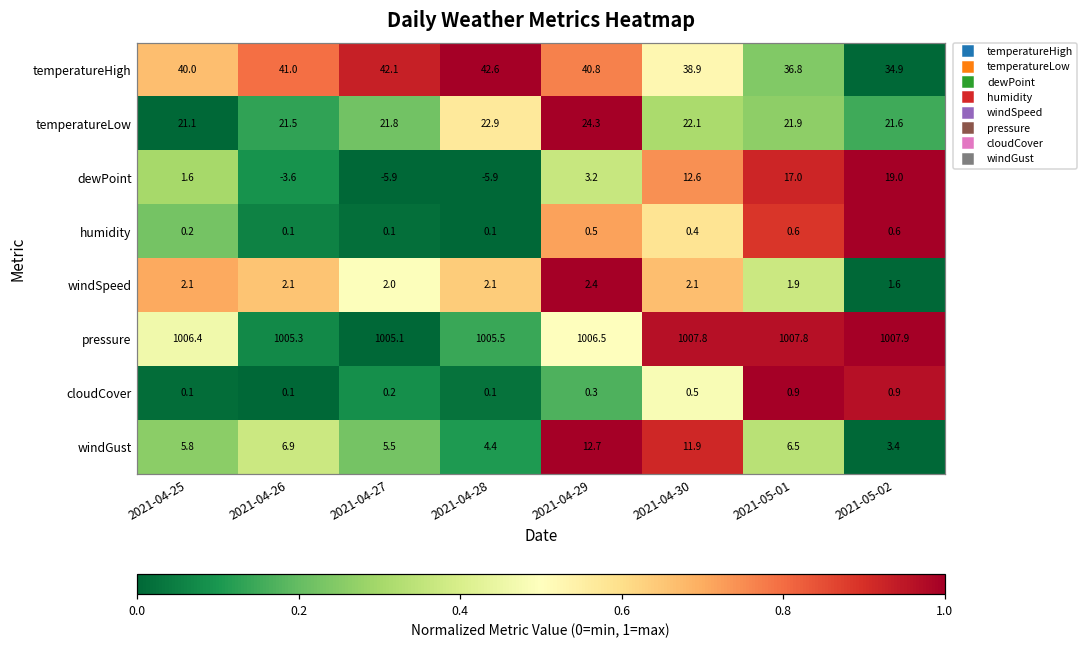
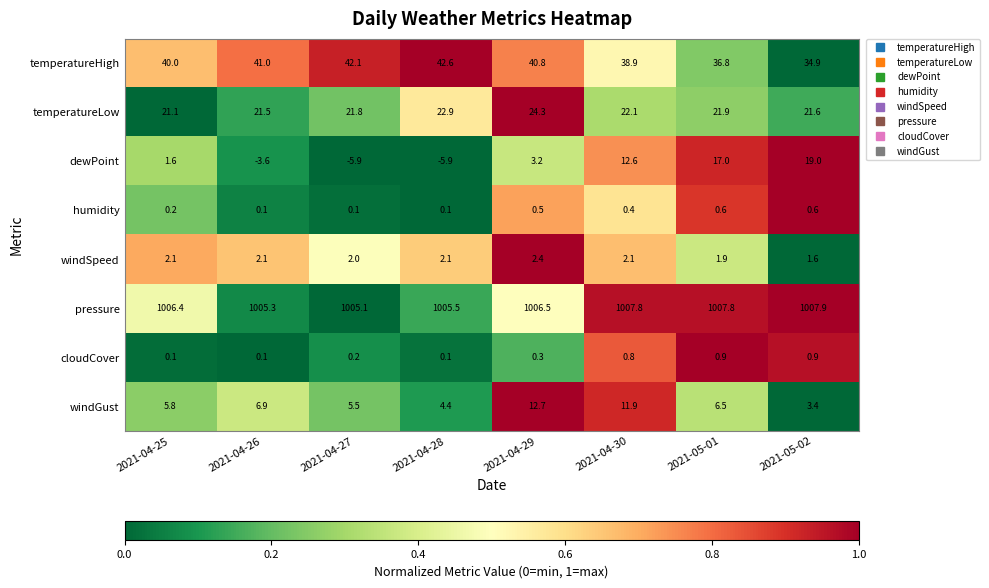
cloudCover, 2021-04-30: 0.5 -> 0.8
